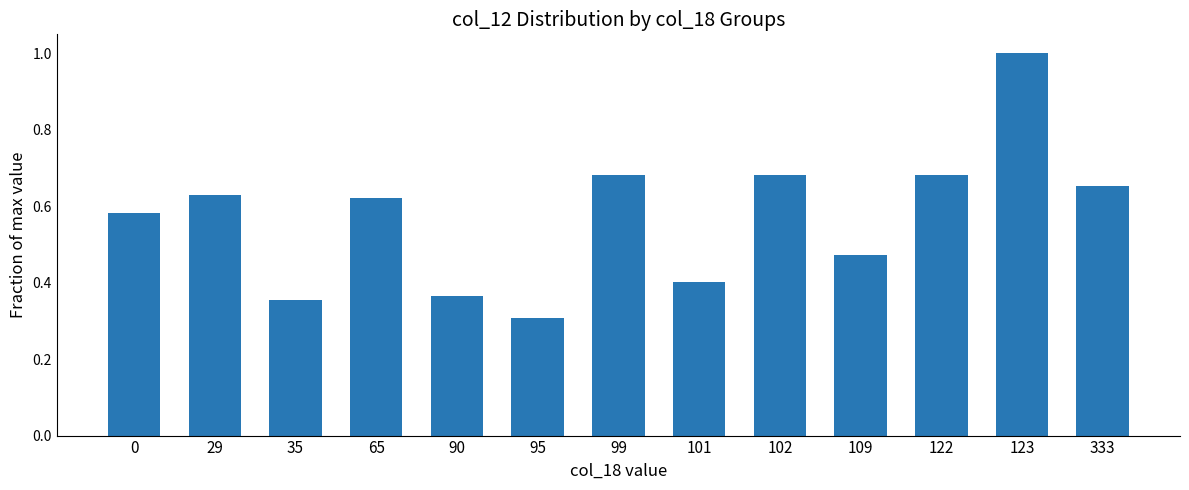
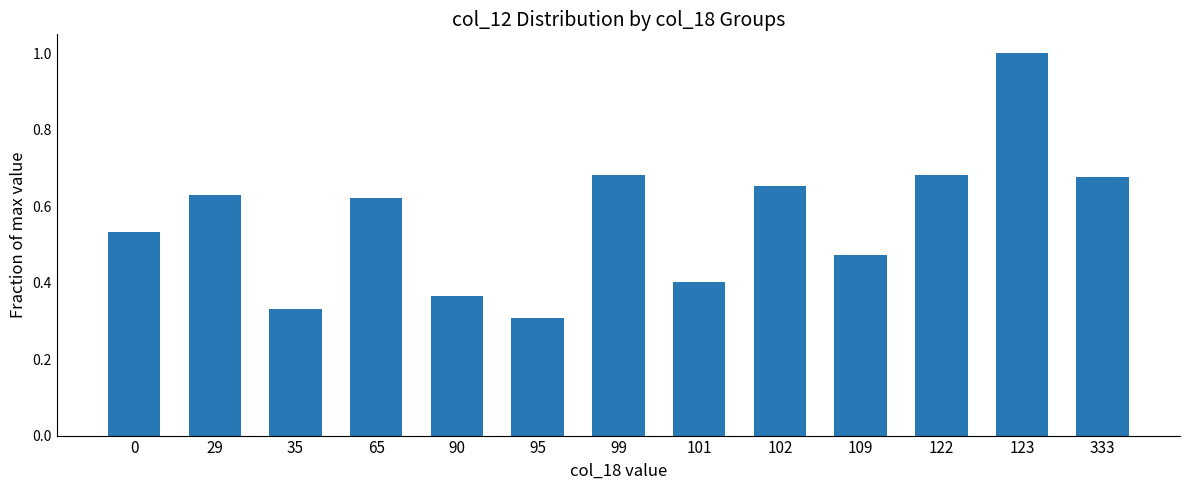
0: 0.58 -> 0.53
35: 0.35 -> 0.33
102: 0.68 -> 0.65
333: 0.65 -> 0.68
